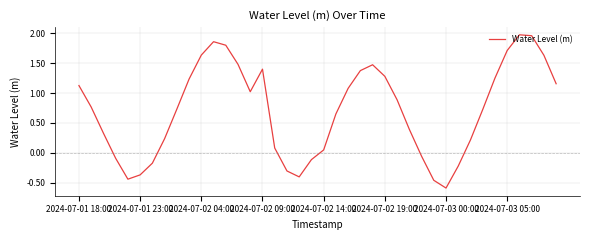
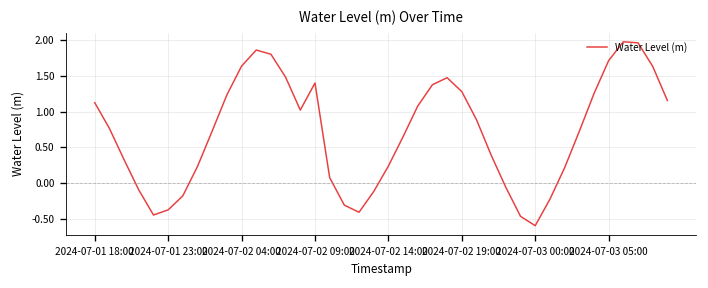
2024-07-02 14:00: 0.0 -> 0.2
